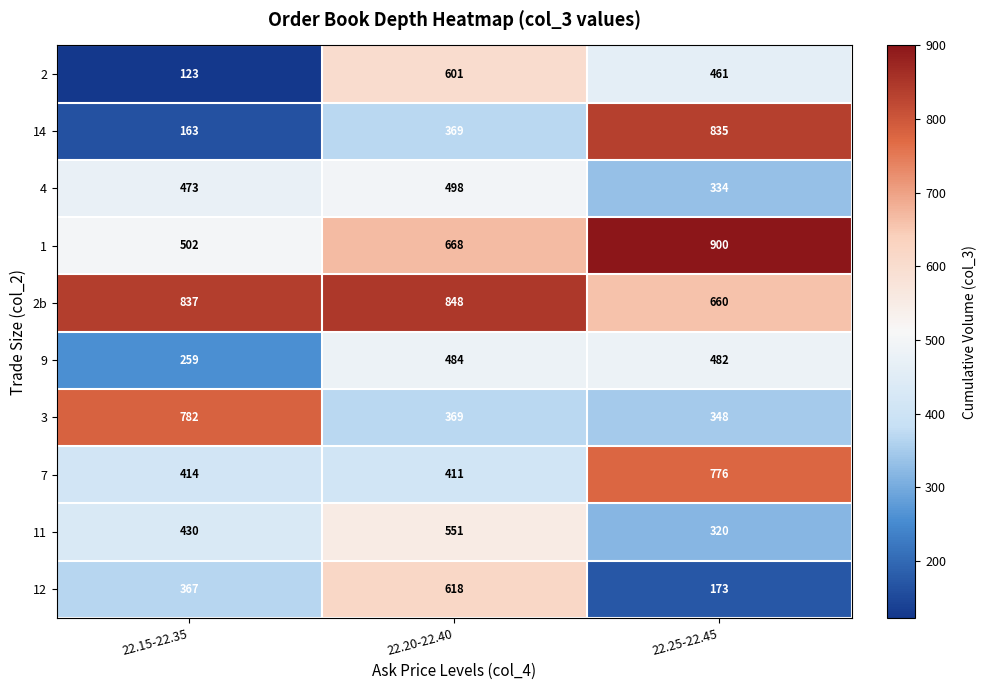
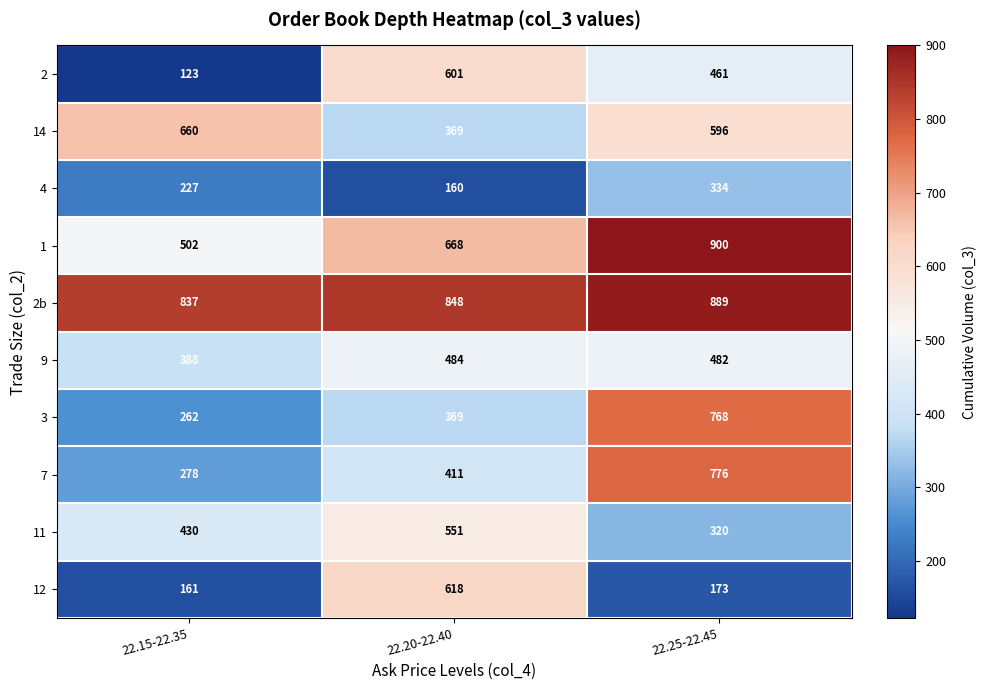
14, 22.15-22.35: 163 -> 660
14, 22.25-22.45: 835 -> 596
4, 22.15-22.35: 473 -> 227
4, 22.20-22.40: 498 -> 160
2b, 22.25-22.45: 660 -> 889
9, 22.15-22.35: 259 -> 388
3, 22.15-22.35: 782 -> 262
3, 22.25-22.45: 348 -> 768
7, 22.15-22.35: 414 -> 278
12, 22.15-22.35: 367 -> 161
